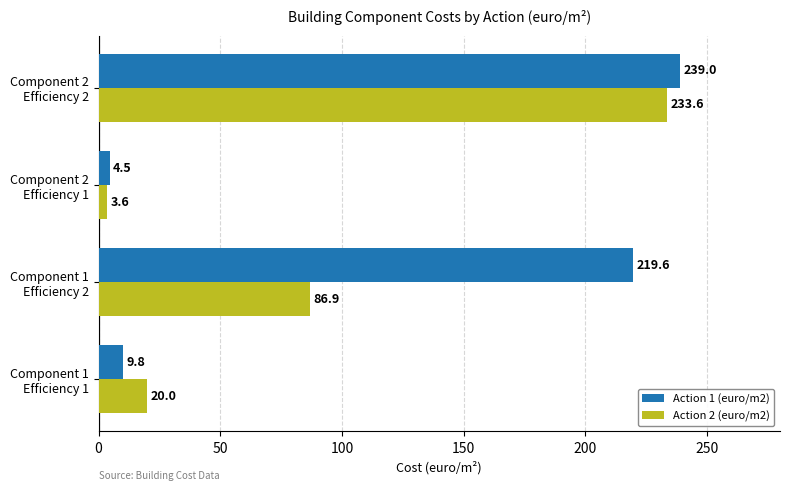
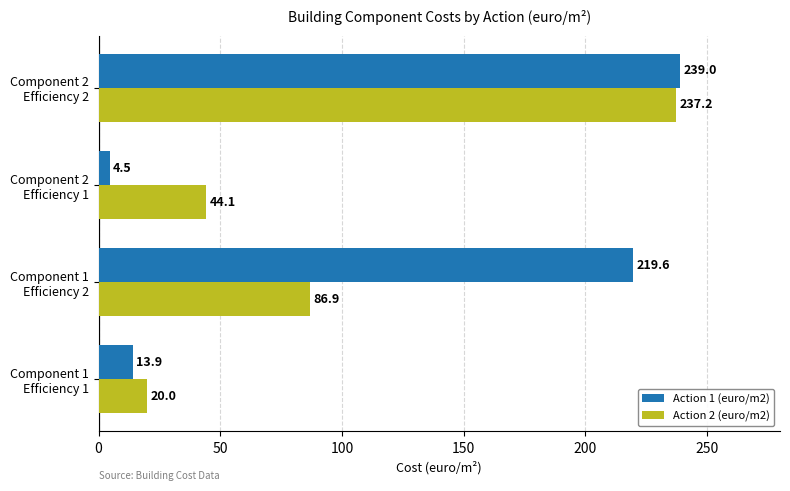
Action 2 (euro/m2), Component 2 Efficiency 2: 233.6 -> 237.2
Action 2 (euro/m2), Component 2 Efficiency 1: 3.6 -> 44.1
Action 1 (euro/m2), Component 1 Efficiency 1: 9.8 -> 13.9
